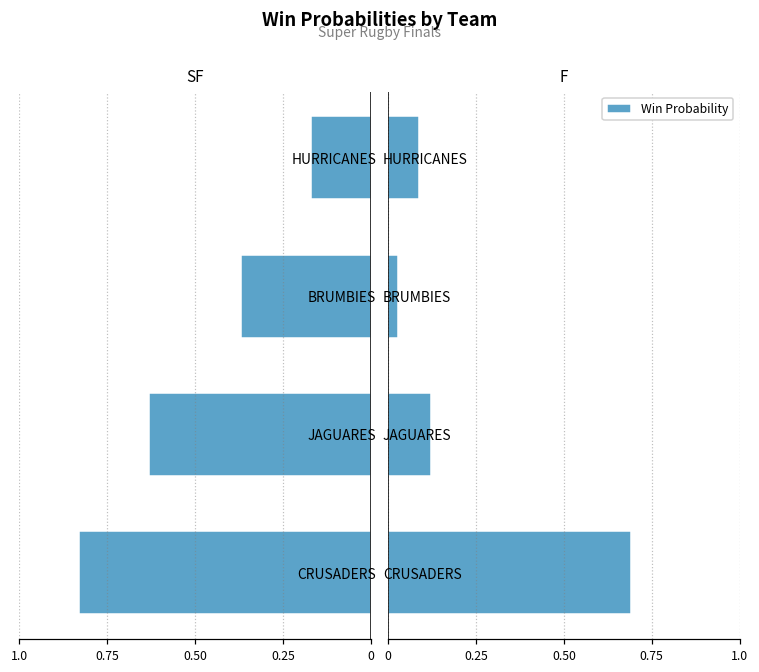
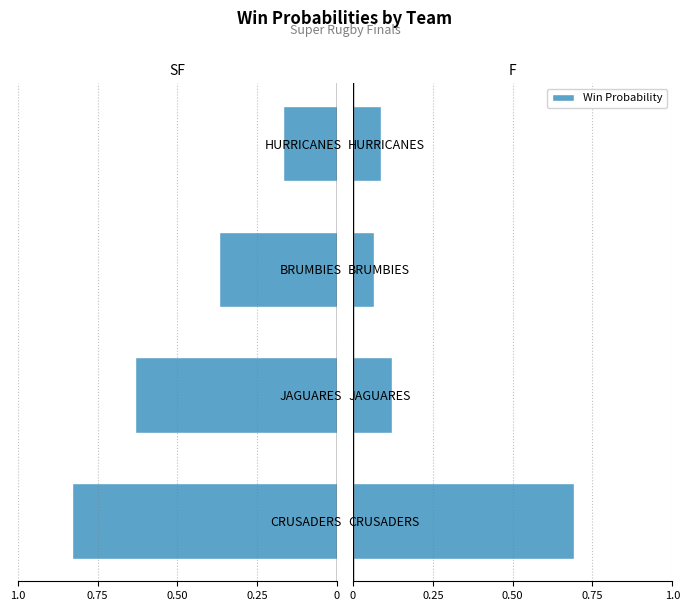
F, BRUMBIES: 0.03 -> 0.07
